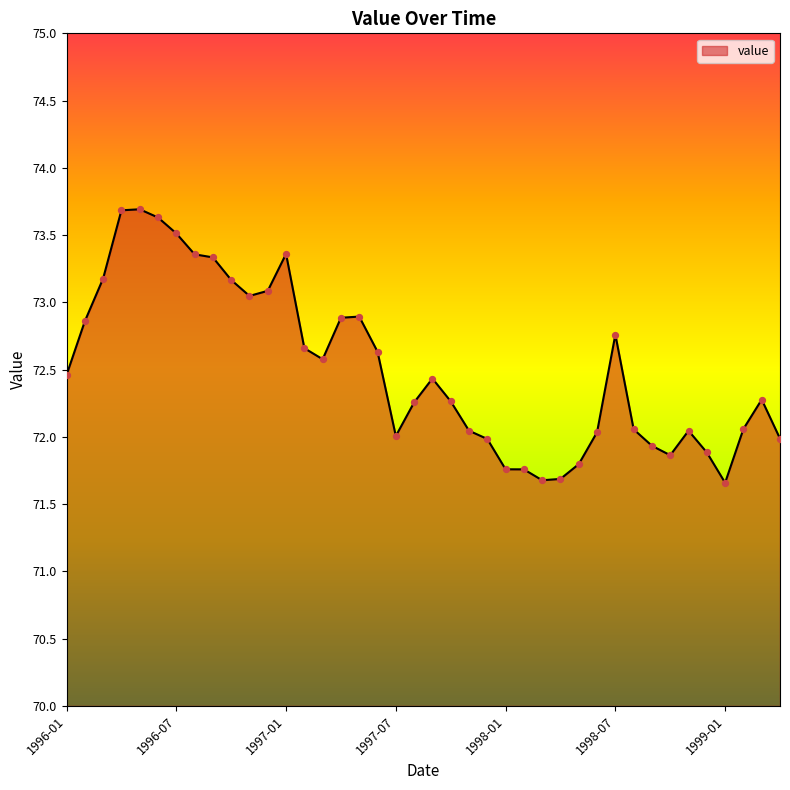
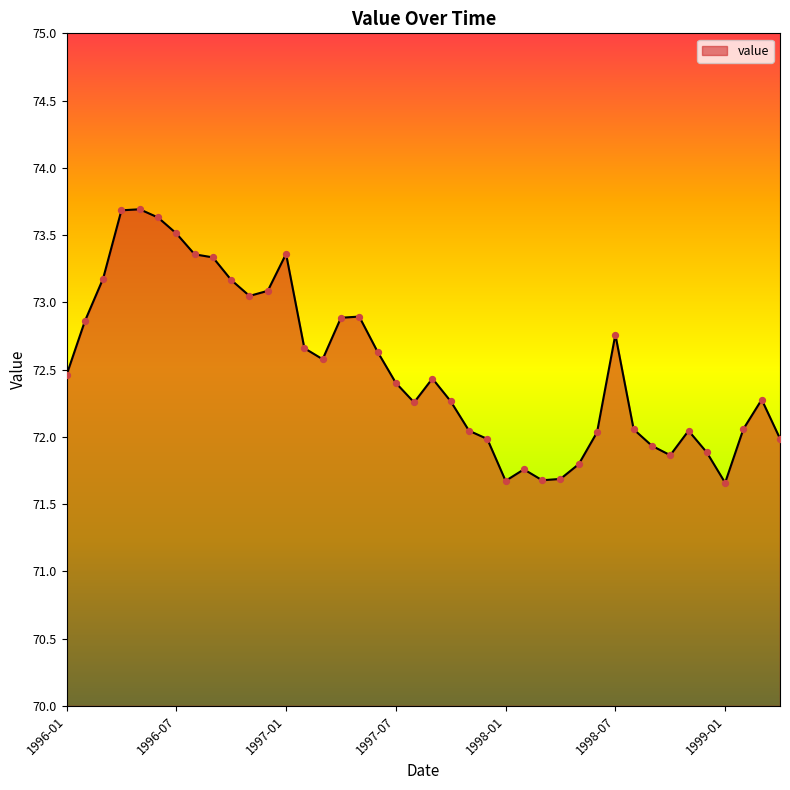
1997-07: 72.01 -> 72.40
1998-01: 71.76 -> 71.67
